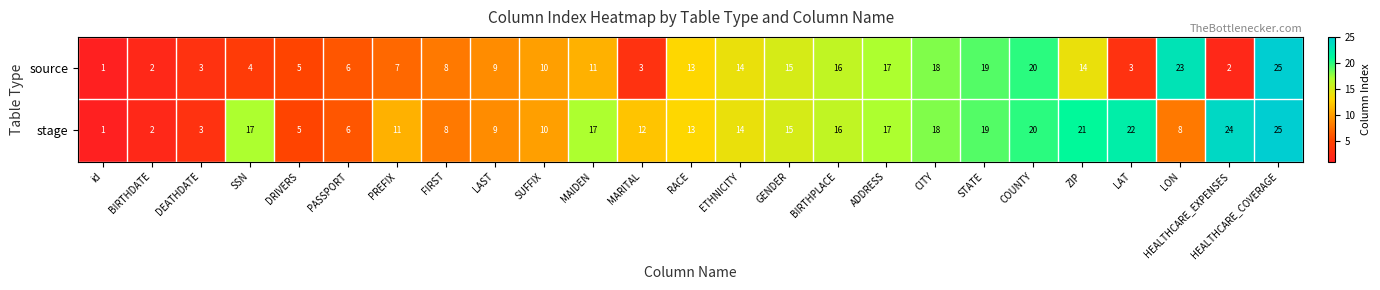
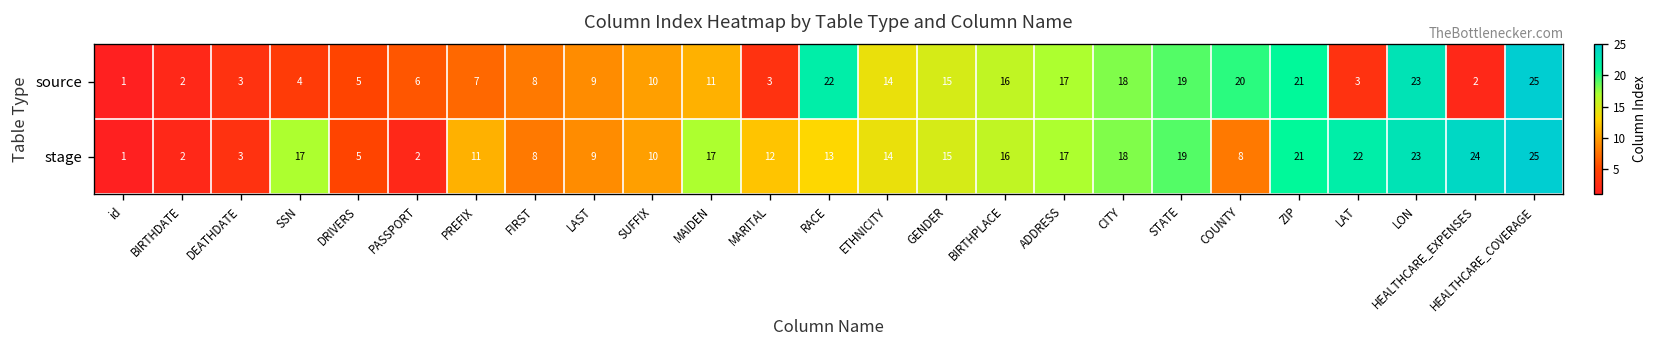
source, RACE: 13 -> 22
source, ZIP: 14 -> 21
stage, PASSPORT: 6 -> 2
stage, COUNTY: 20 -> 8
stage, LON: 8 -> 23
